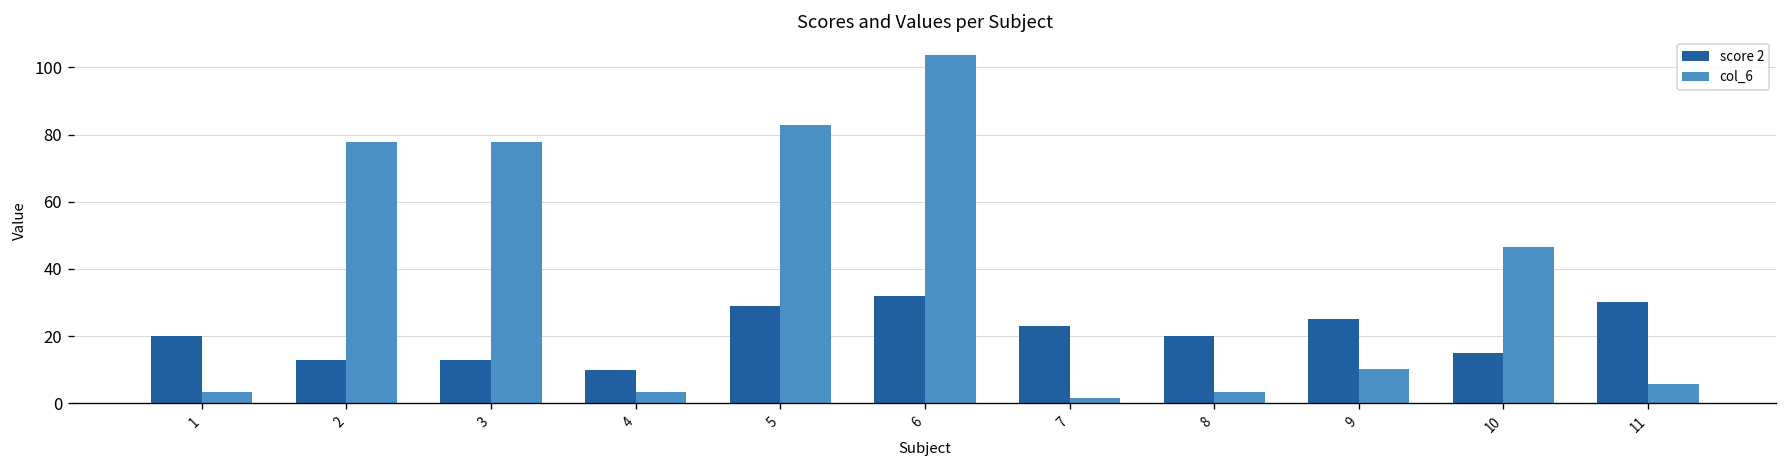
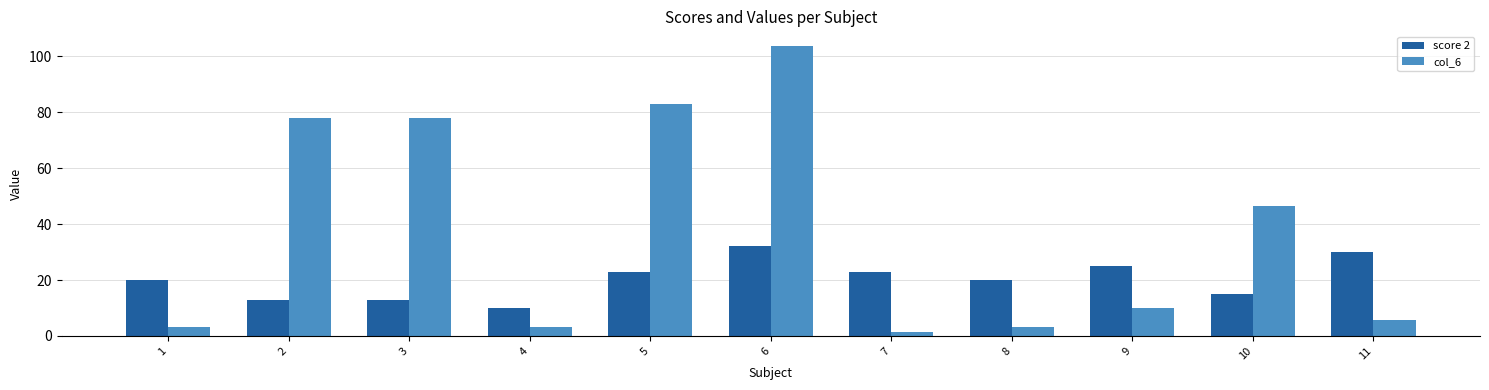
score 2, 5: 29 -> 23
